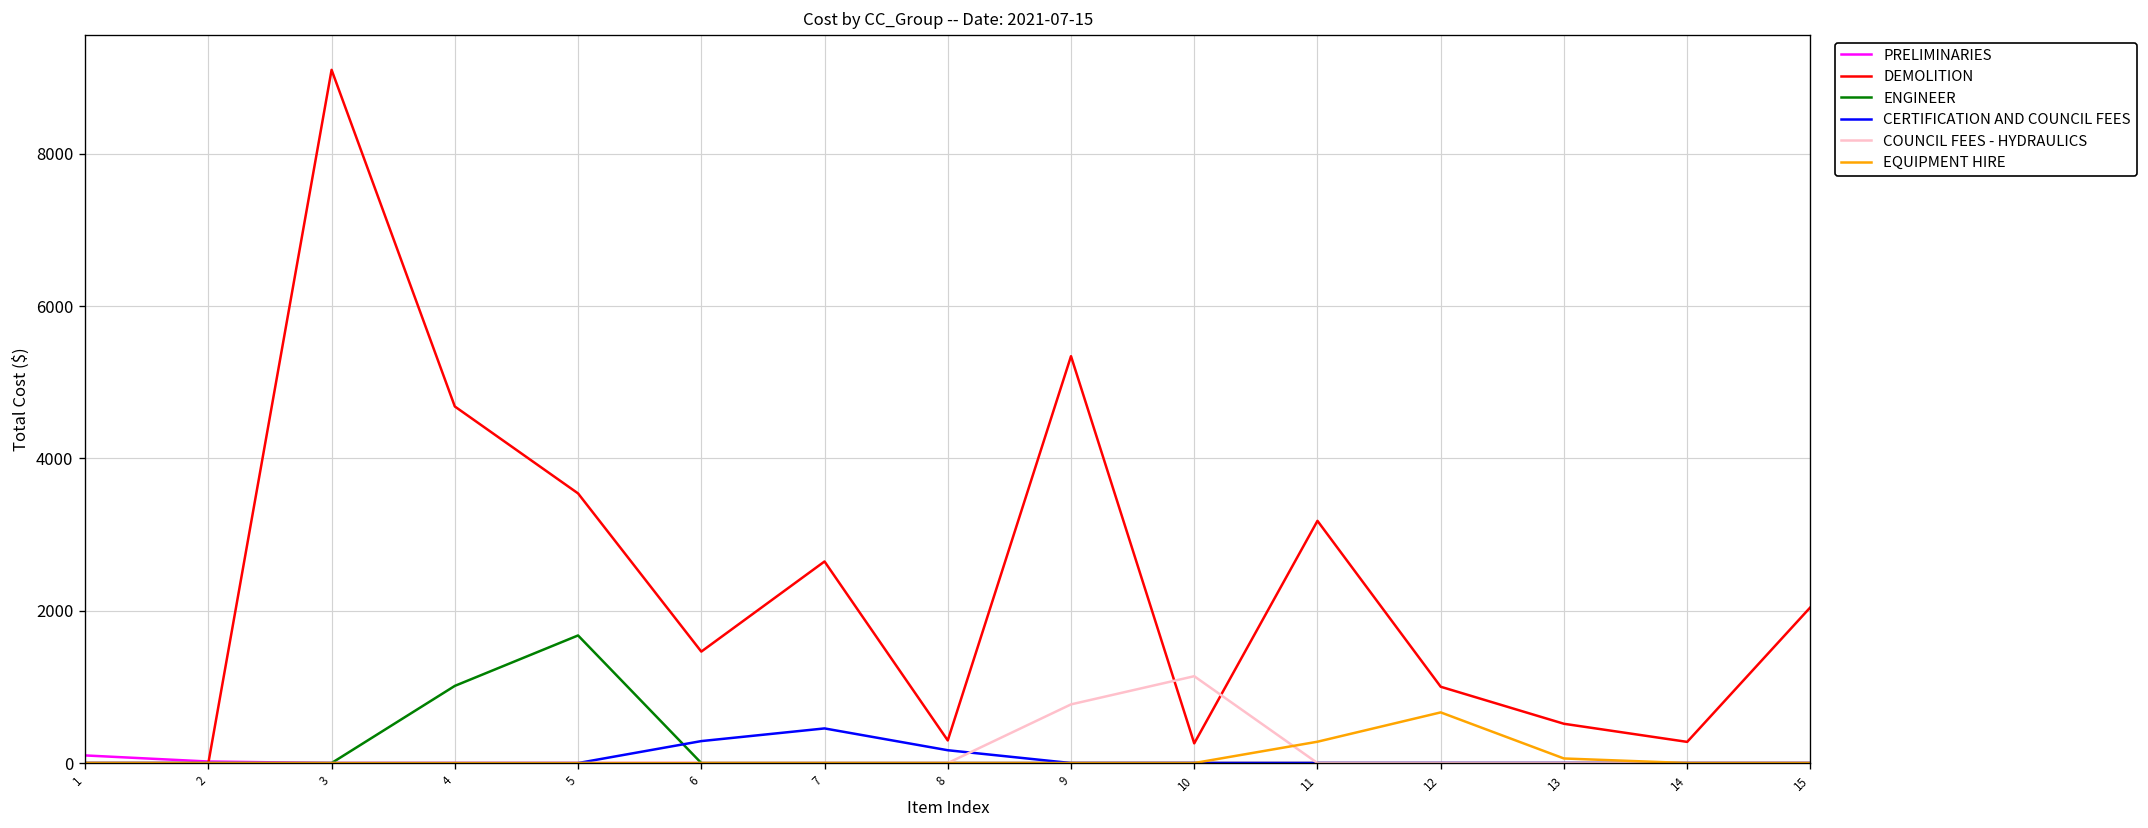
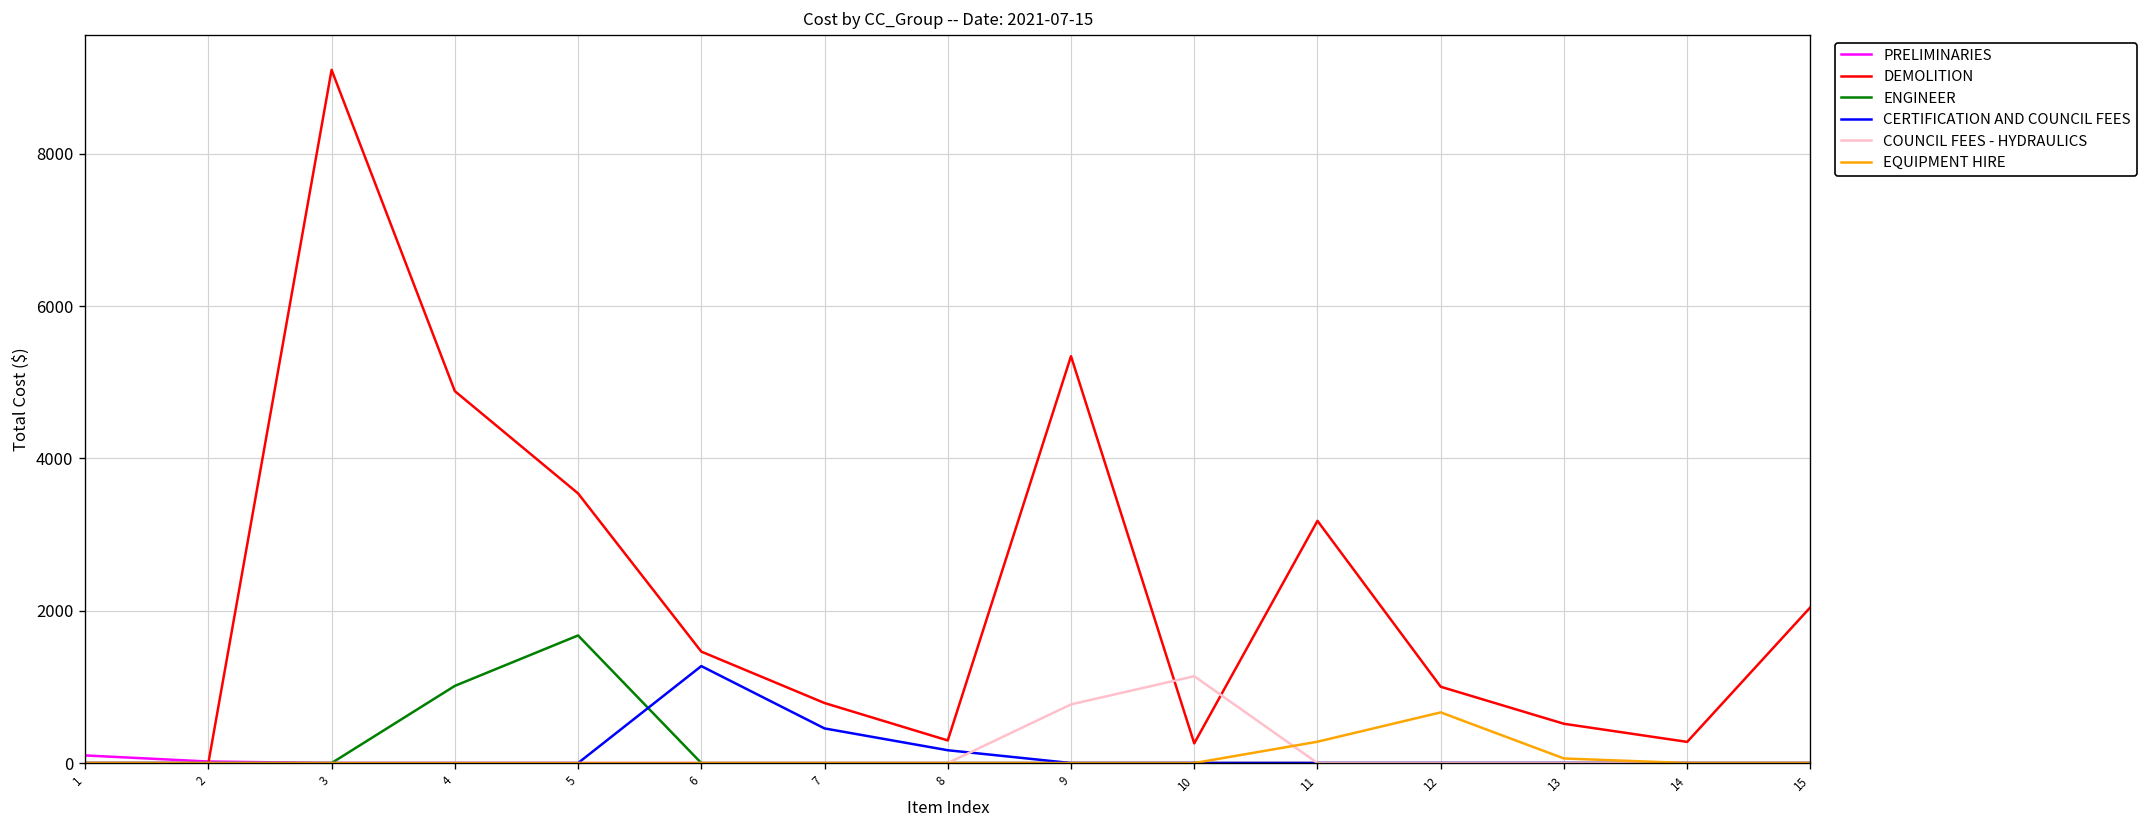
DEMOLITION, 4: 4700 -> 4900
CERTIFICATION AND COUNCIL FEES, 6: 300 -> 1300
DEMOLITION, 7: 2600 -> 800
